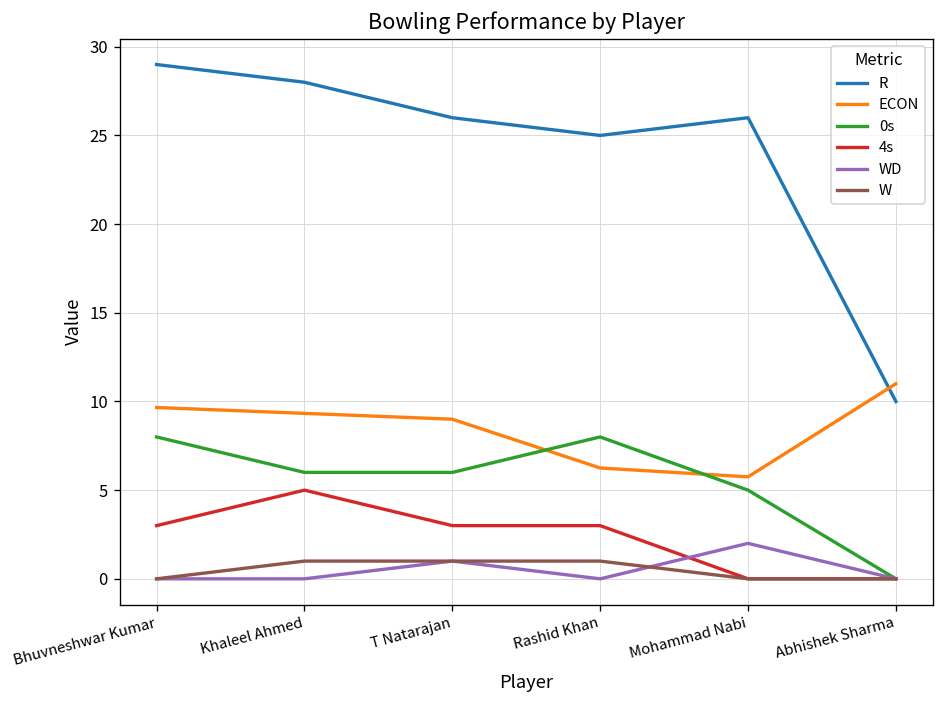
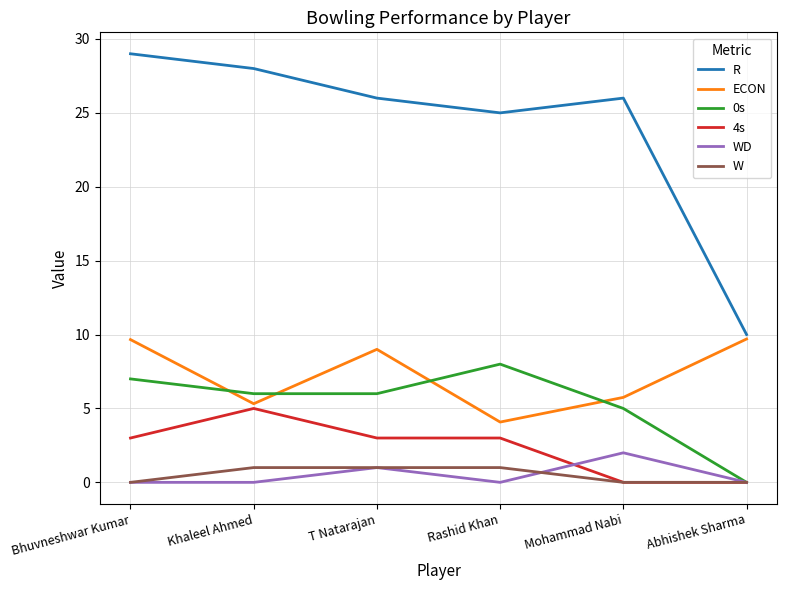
0s, Bhuvneshwar Kumar: 8 -> 7
ECON, Khaleel Ahmed: 9.3 -> 5.3
ECON, Rashid Khan: 6.3 -> 4.1
ECON, Abhishek Sharma: 11.0 -> 9.7
